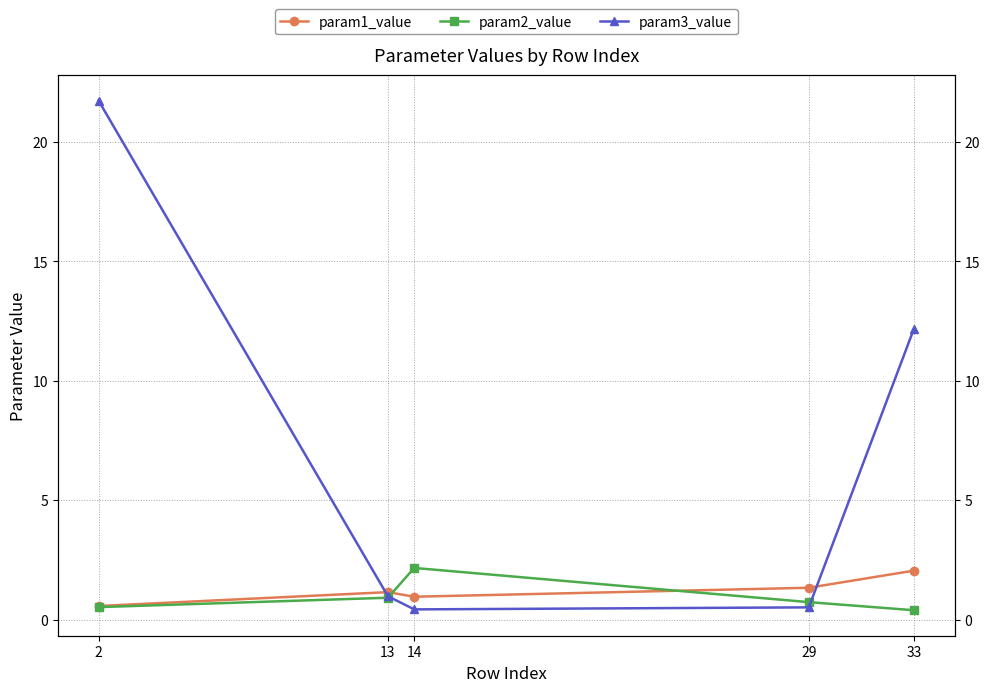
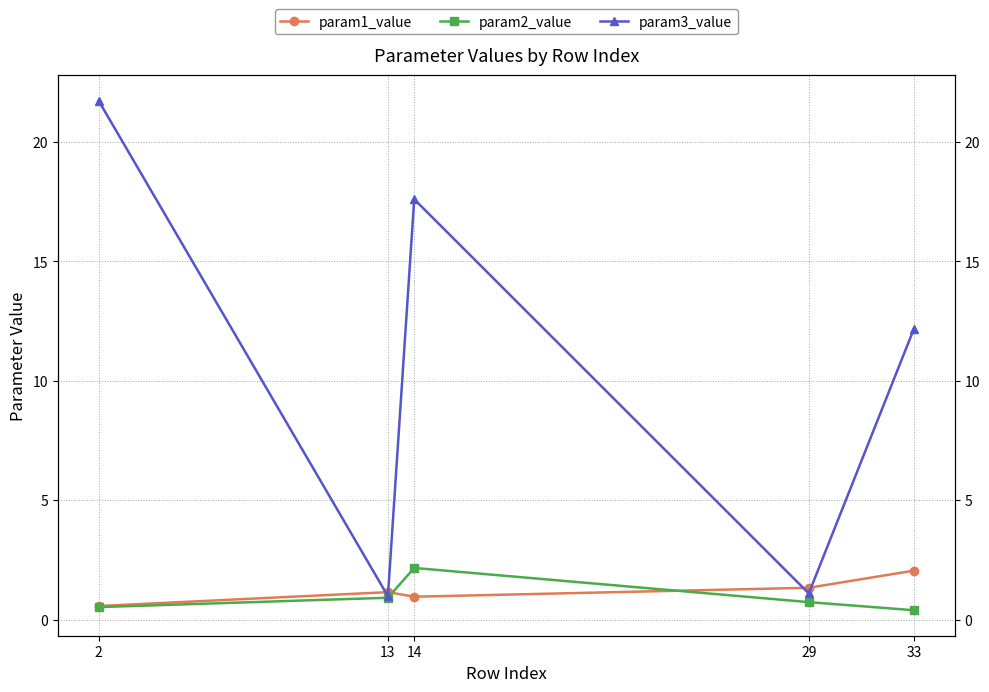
param3_value, 14: 0.4 -> 17.6
param3_value, 29: 0.5 -> 1.1
